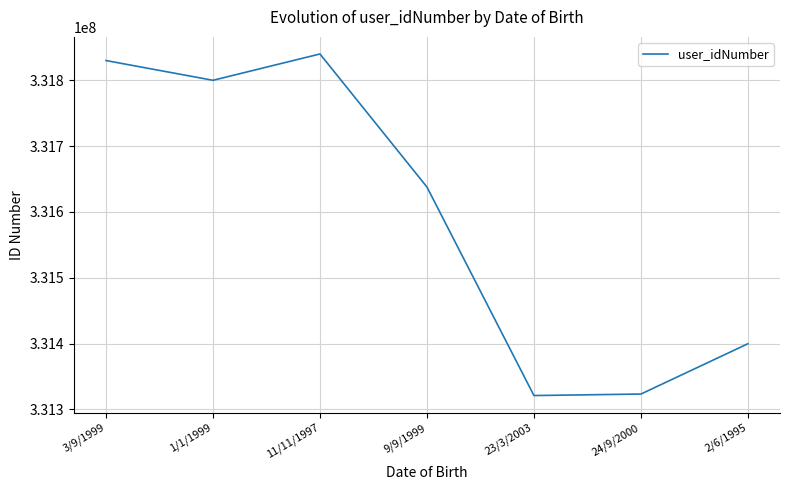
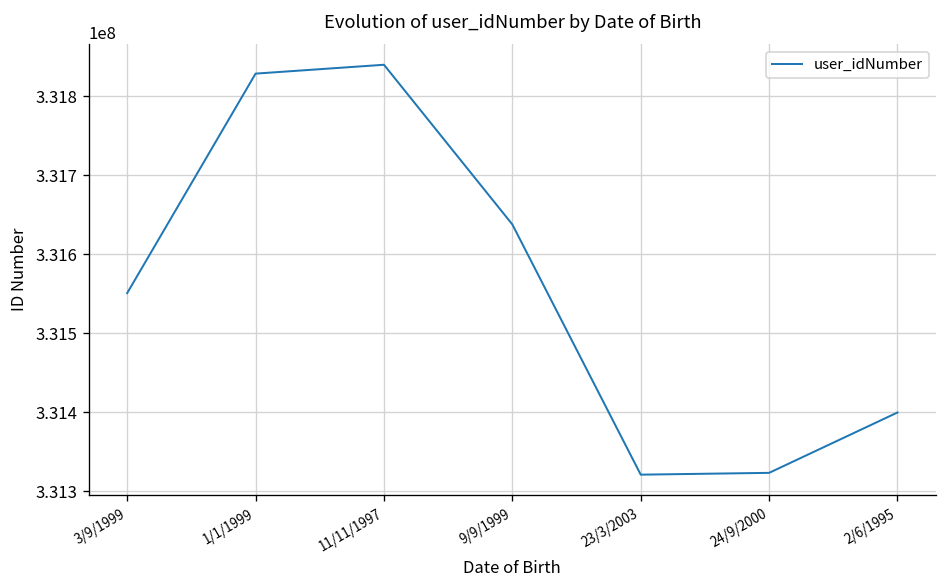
3/9/1999: 331830000 -> 331550000
1/1/1999: 331800000 -> 331830000
